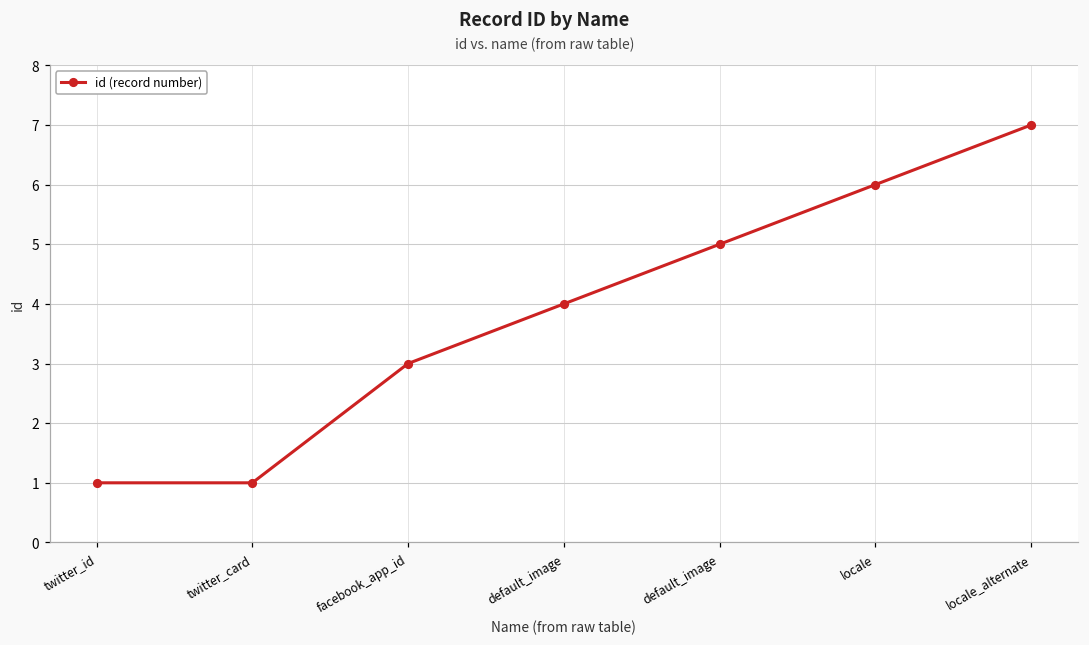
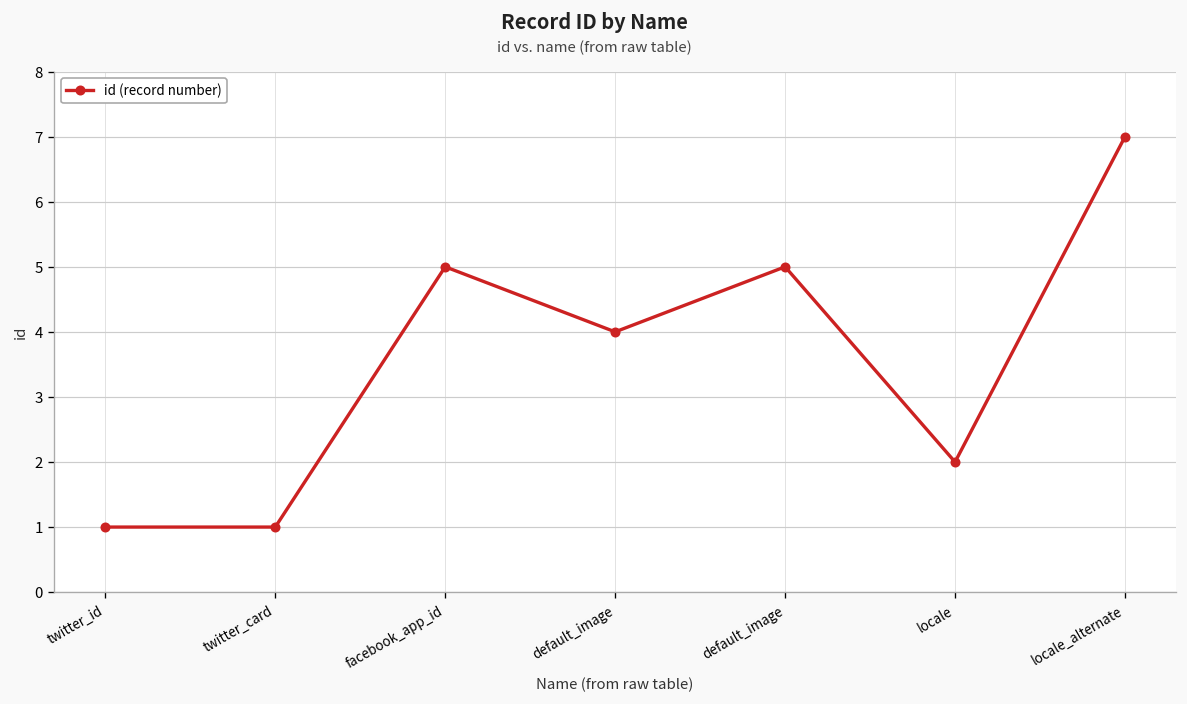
facebook_app_id: 3 -> 5
locale: 6 -> 2
